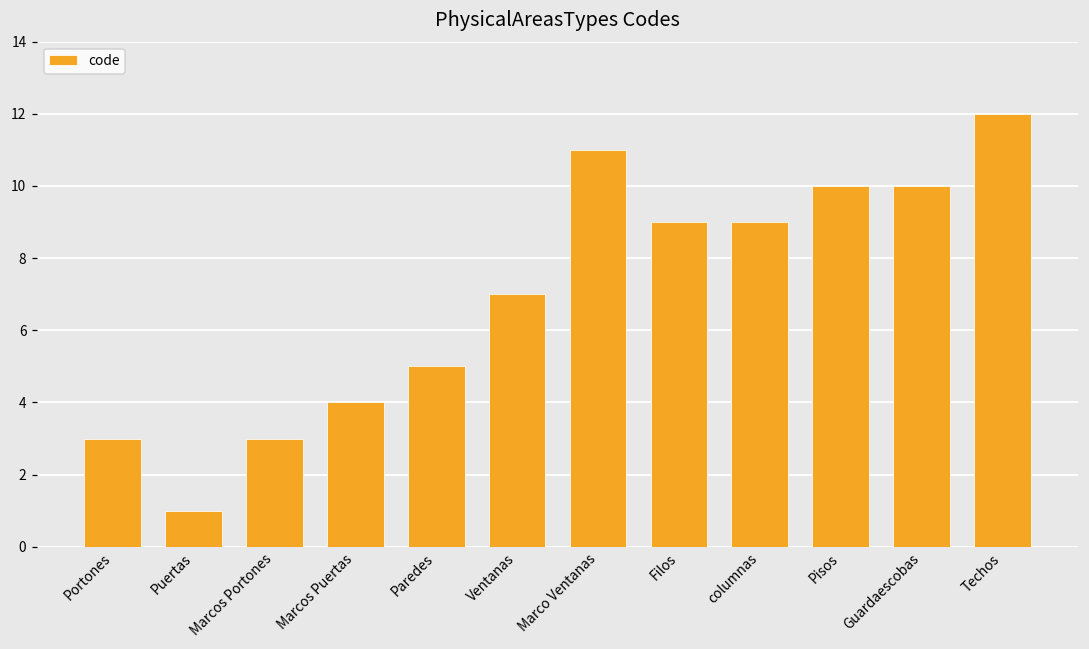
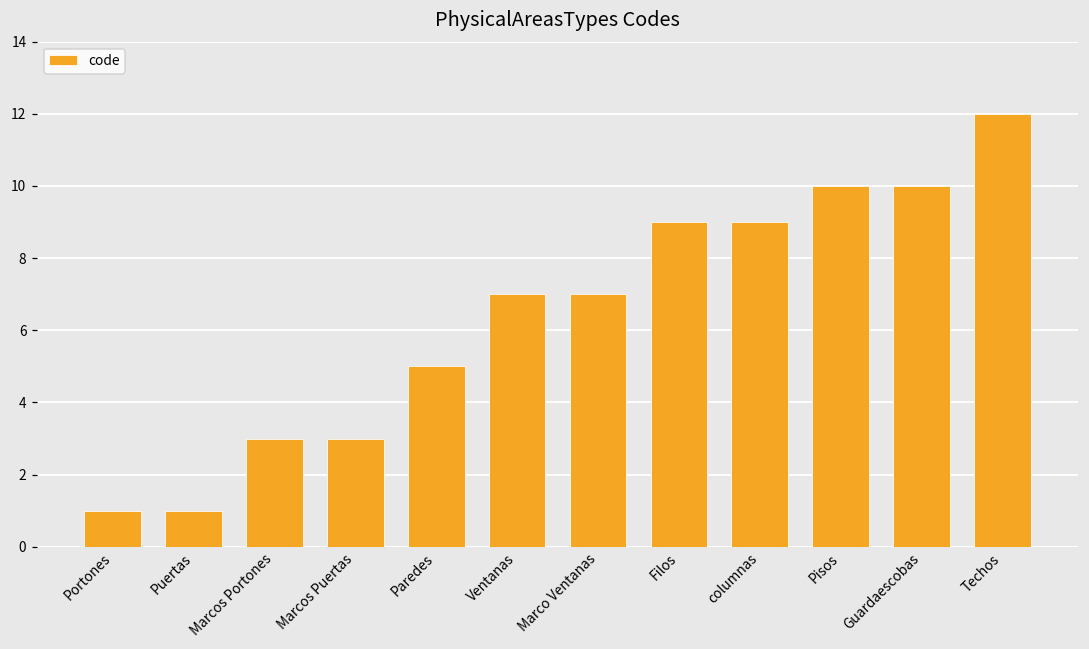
Portones: 3 -> 1
Marcos Puertas: 4 -> 3
Marco Ventanas: 11 -> 7
